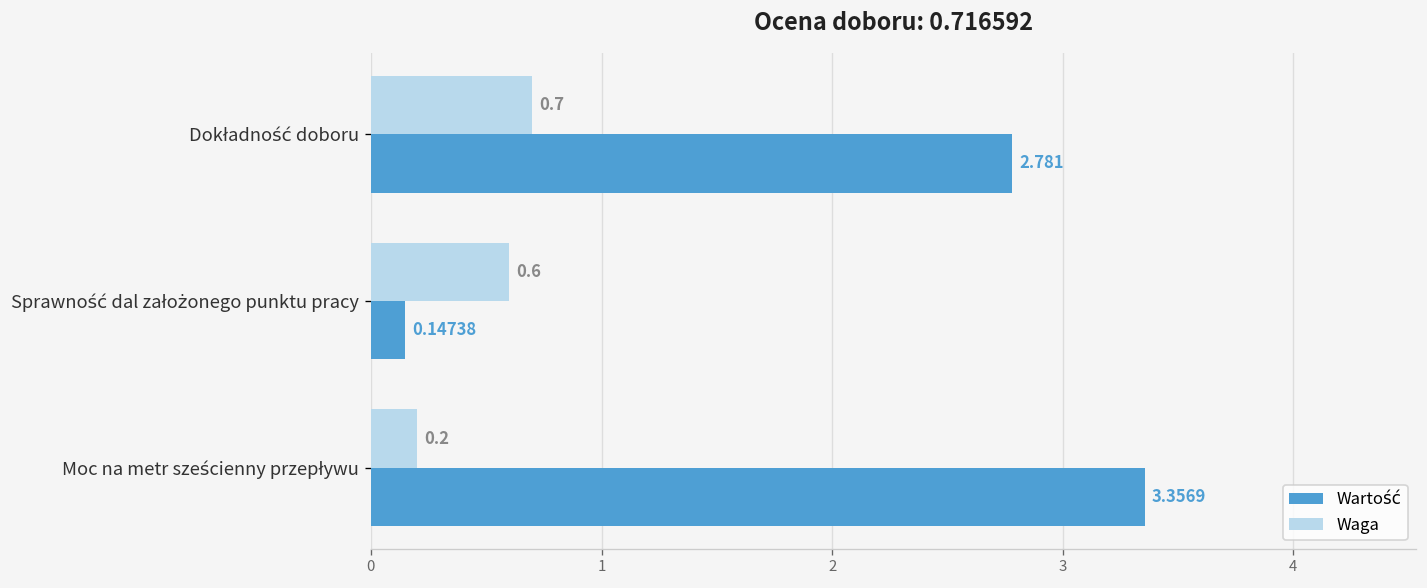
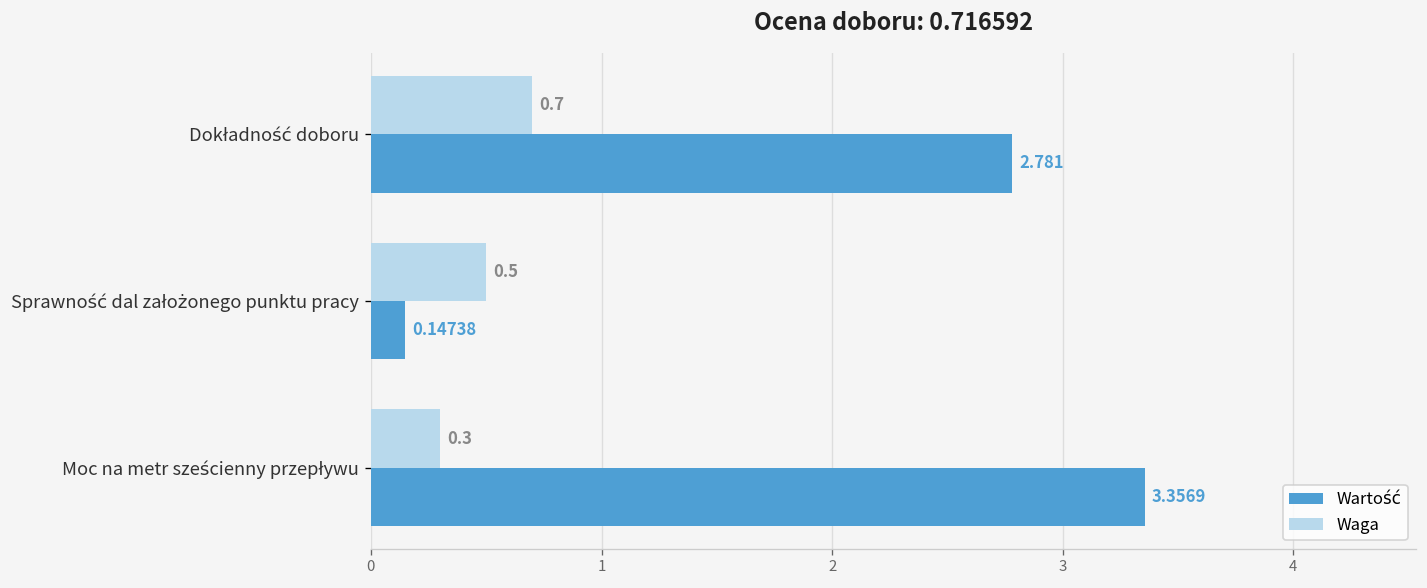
Waga, Sprawność dal założonego punktu pracy: 0.6 -> 0.5
Waga, Moc na metr sześcienny przepływu: 0.2 -> 0.3
